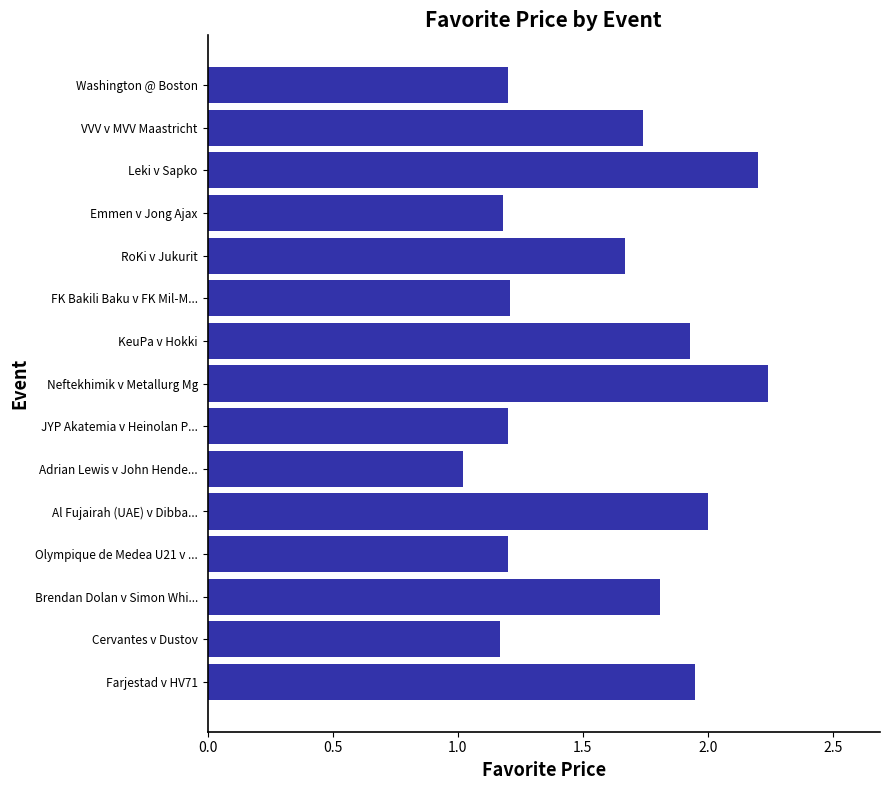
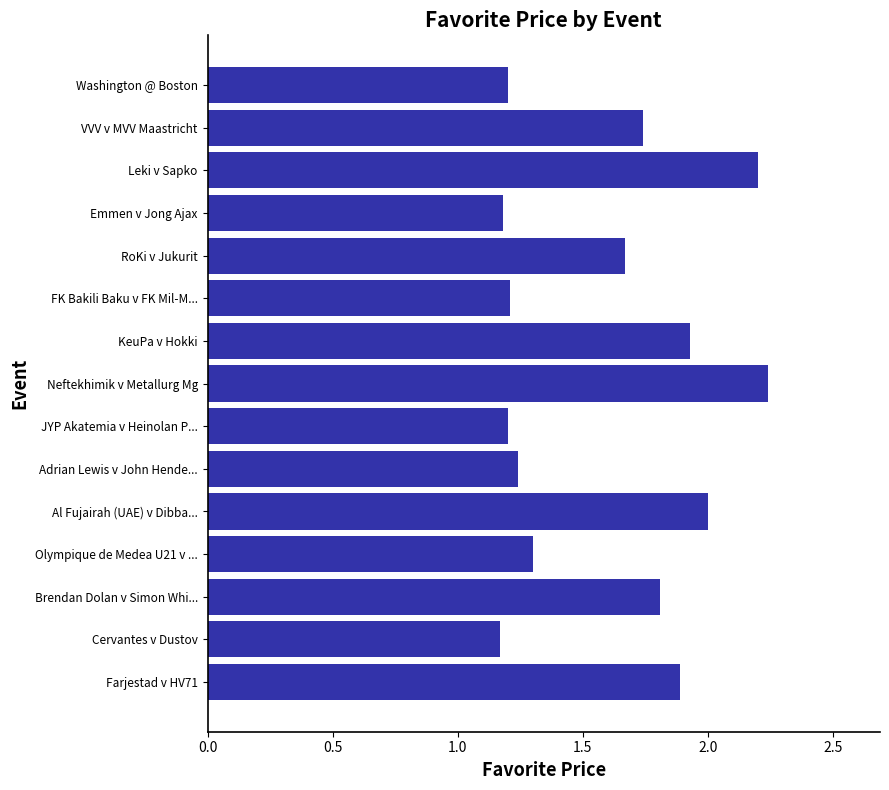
Adrian Lewis v John Hende...: 1.02 -> 1.24
Olympique de Medea U21 v ...: 1.2 -> 1.3
Farjestad v HV71: 1.95 -> 1.89
